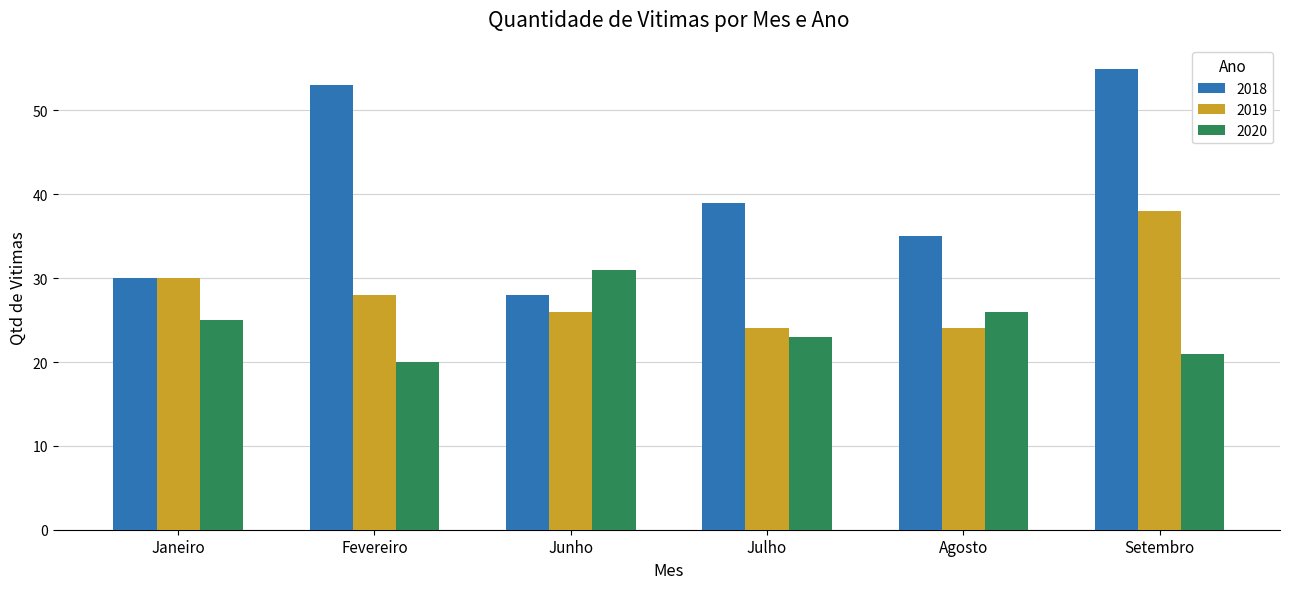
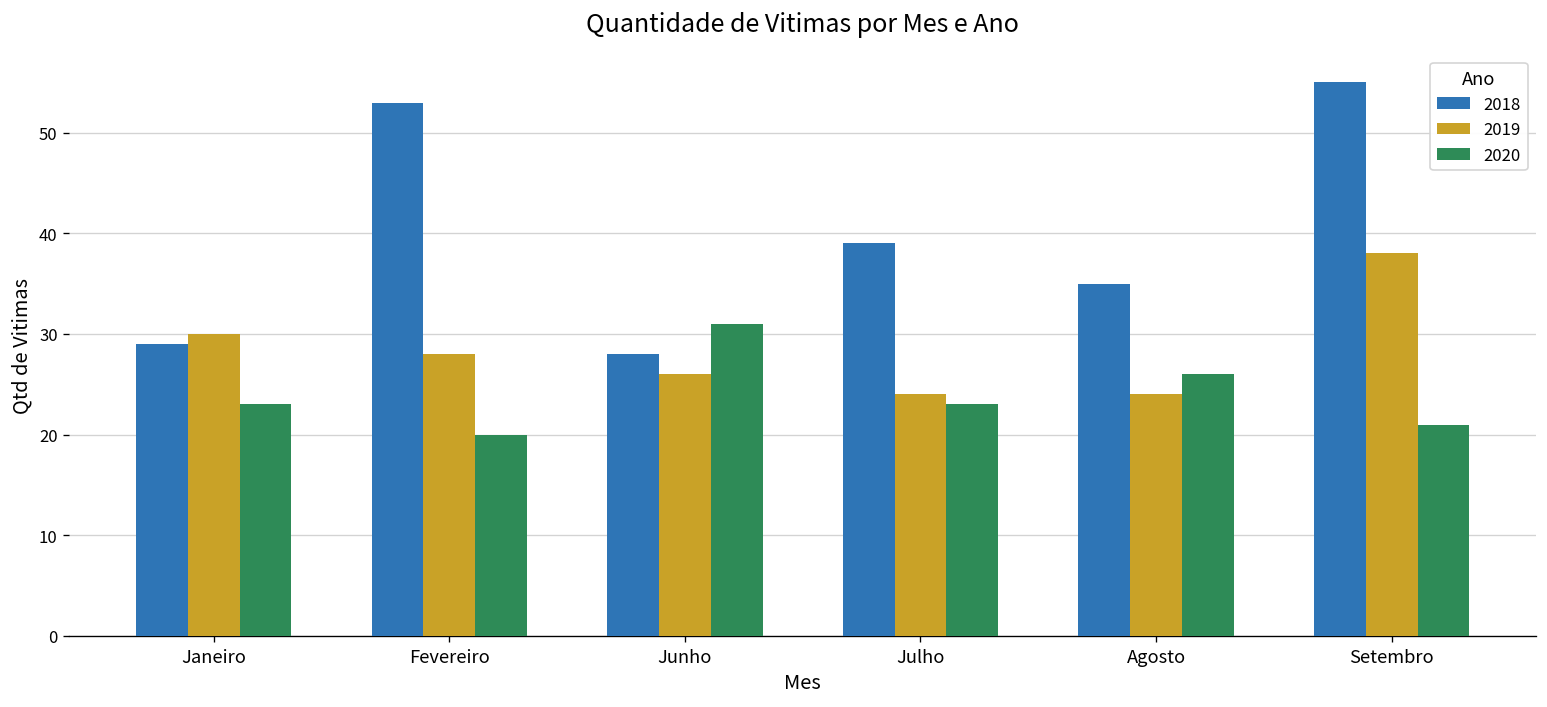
2018, Janeiro: 30 -> 29
2020, Janeiro: 25 -> 23
